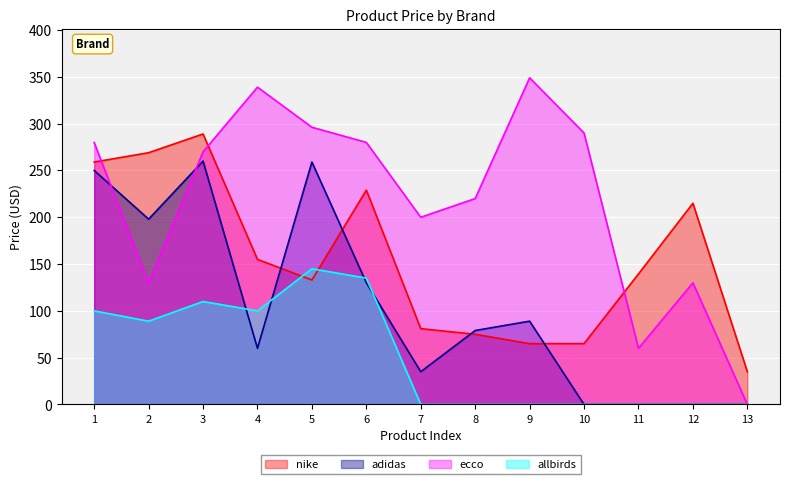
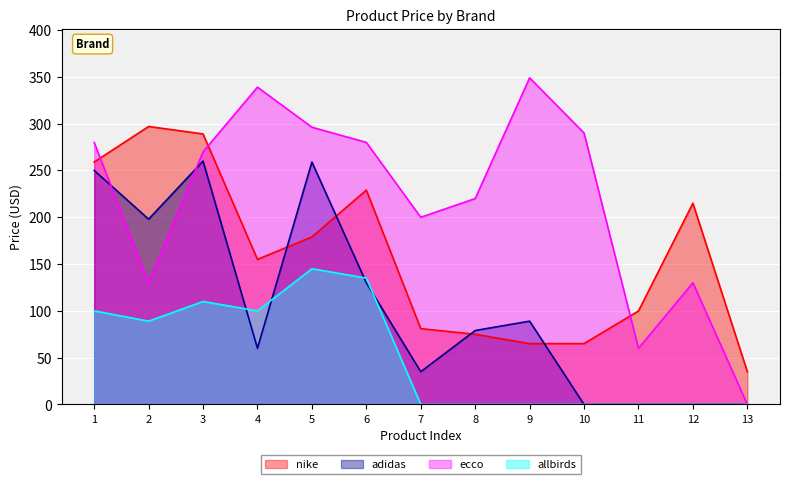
nike, 2: 270 -> 300
nike, 5: 130 -> 180
nike, 11: 140 -> 100
